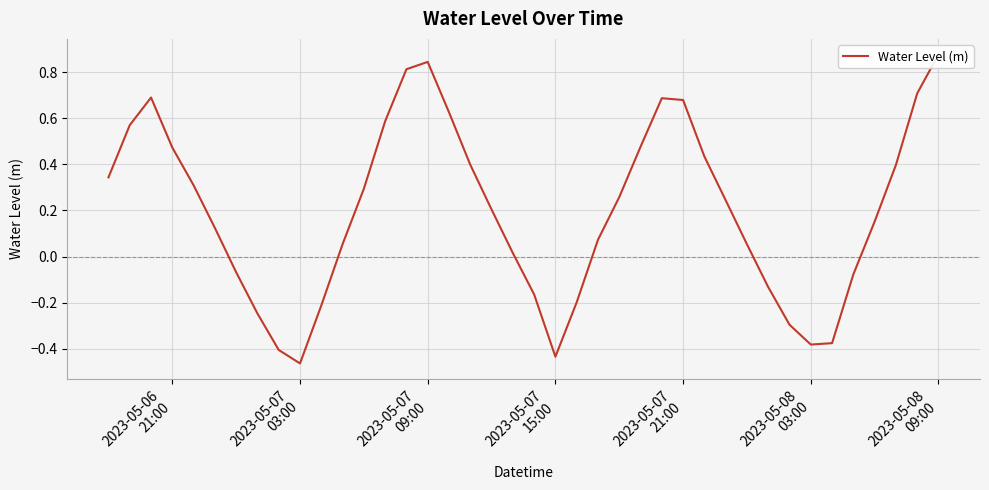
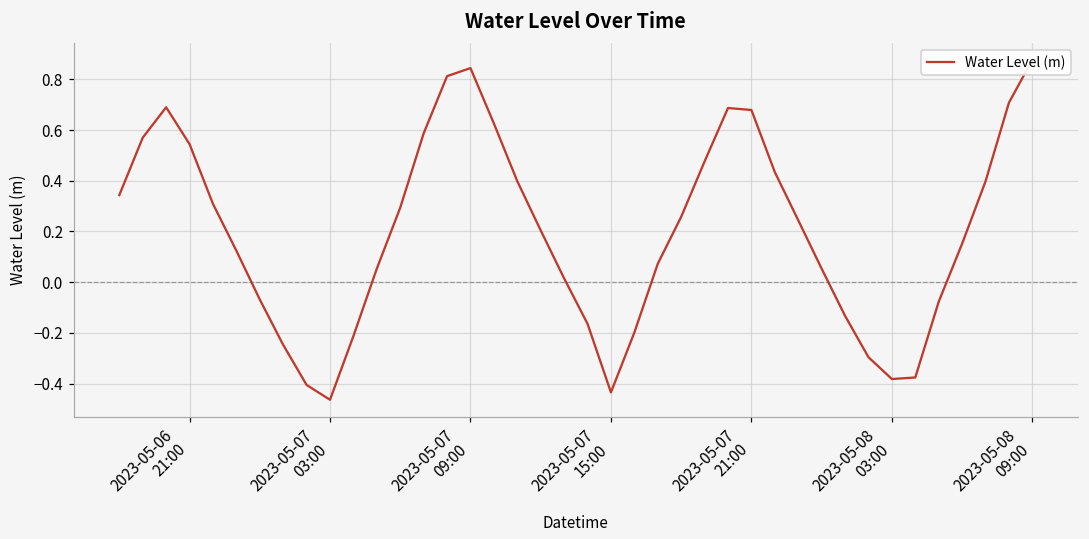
2023-05-06 21:00: 0.47 -> 0.54
